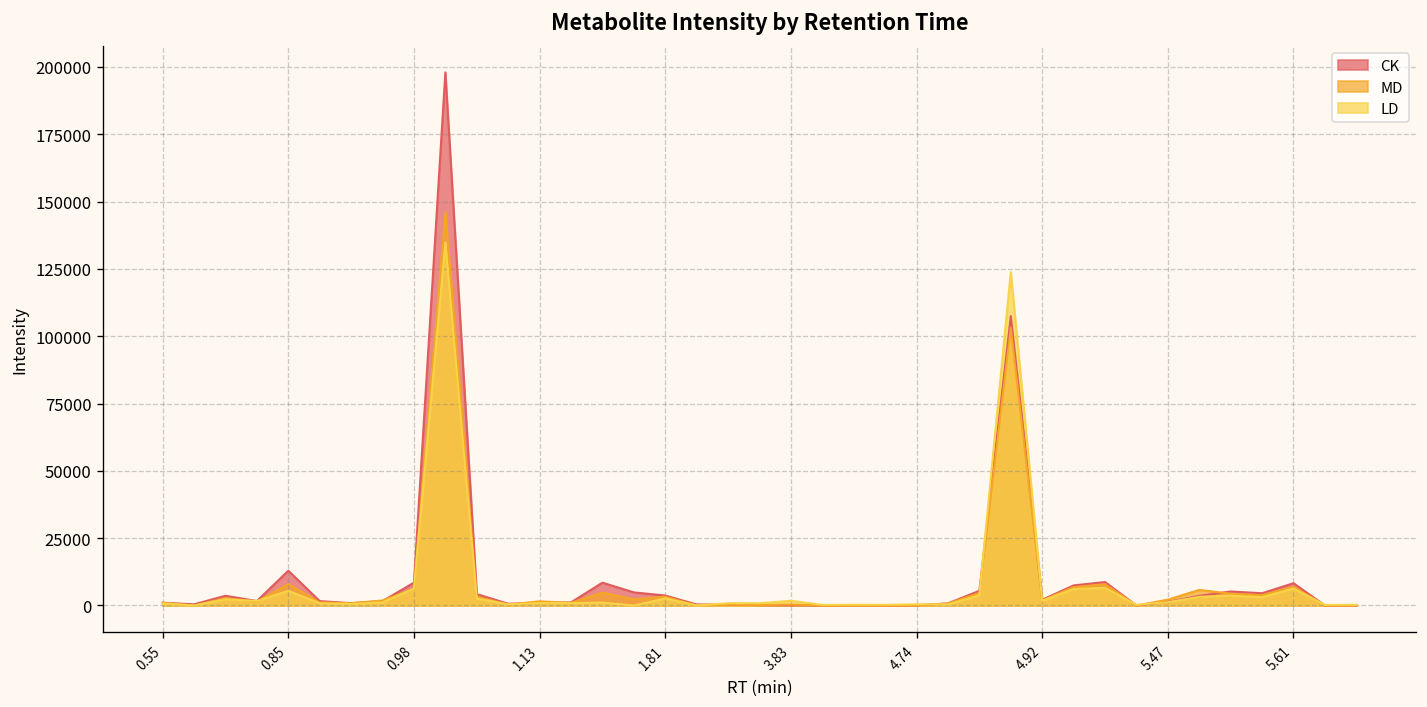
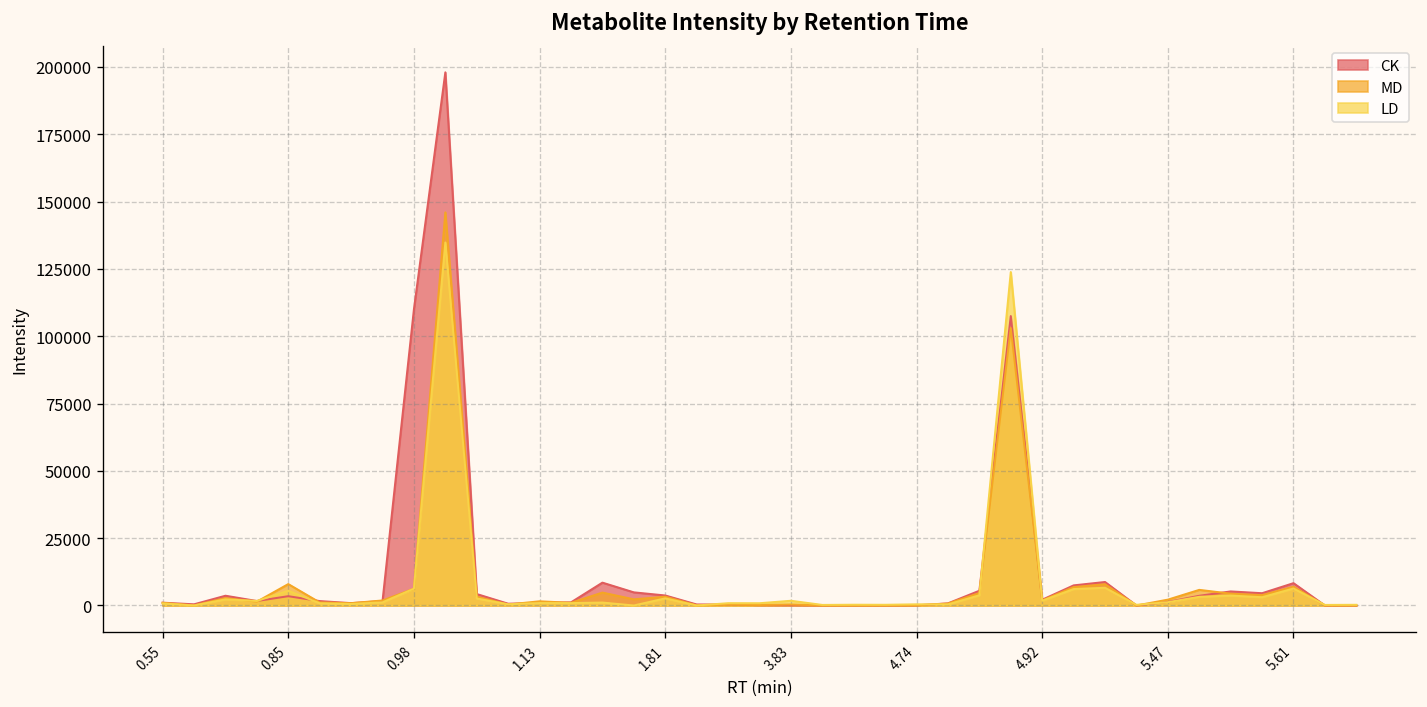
CK, 0.85: 13000 -> 3000
CK, 0.98: 8000 -> 110000
